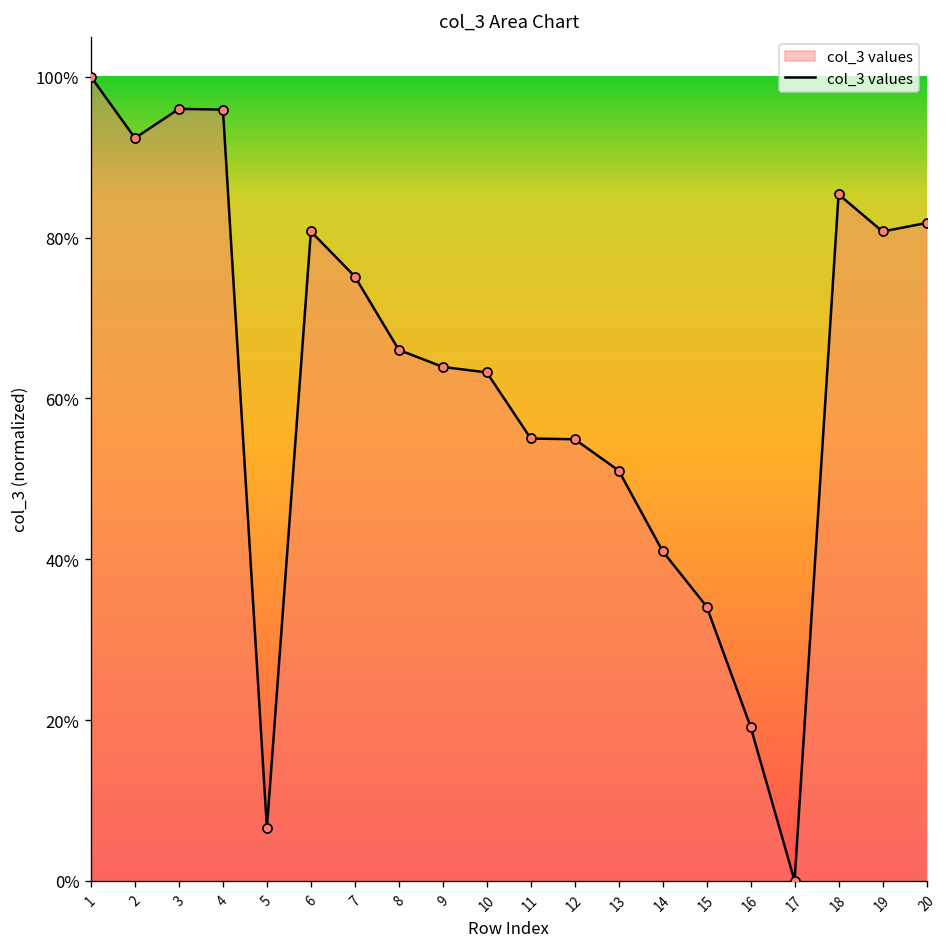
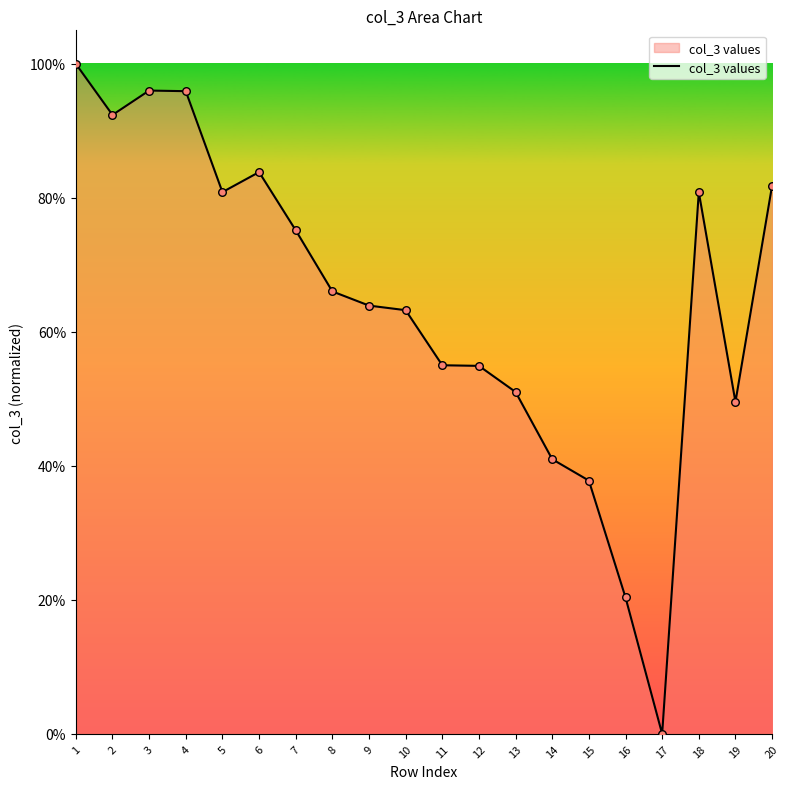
5: 7% -> 81%
6: 81% -> 84%
15: 34% -> 38%
16: 19% -> 20%
18: 85% -> 81%
19: 81% -> 50%
